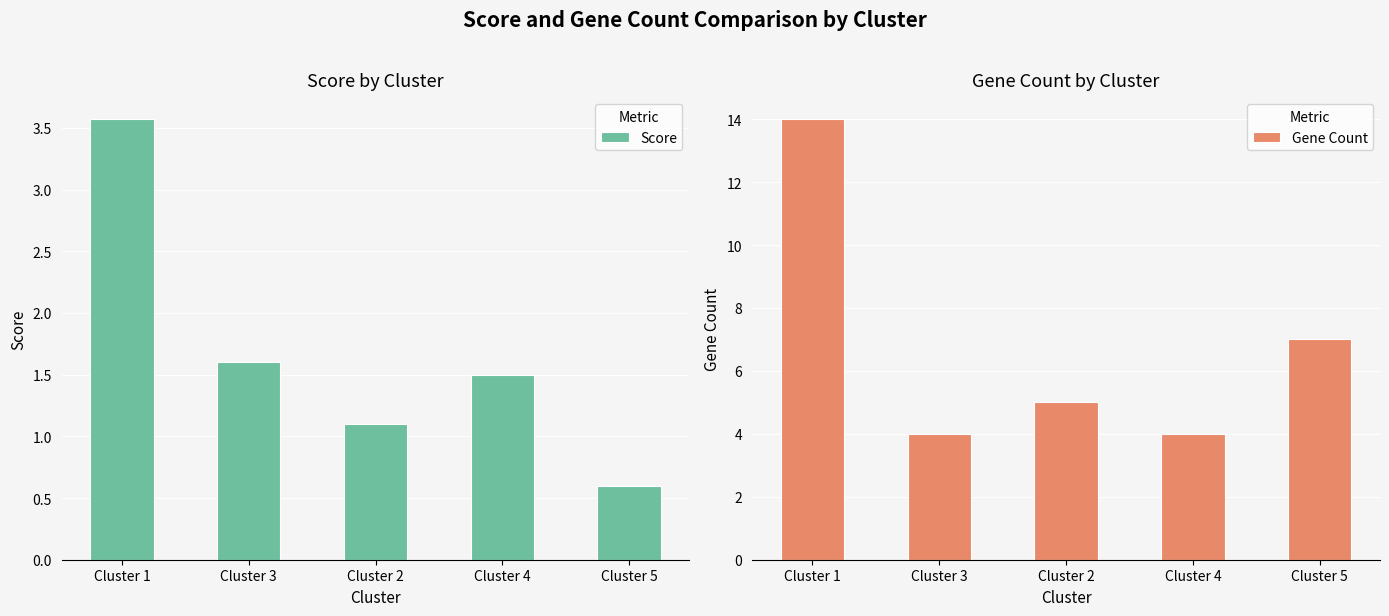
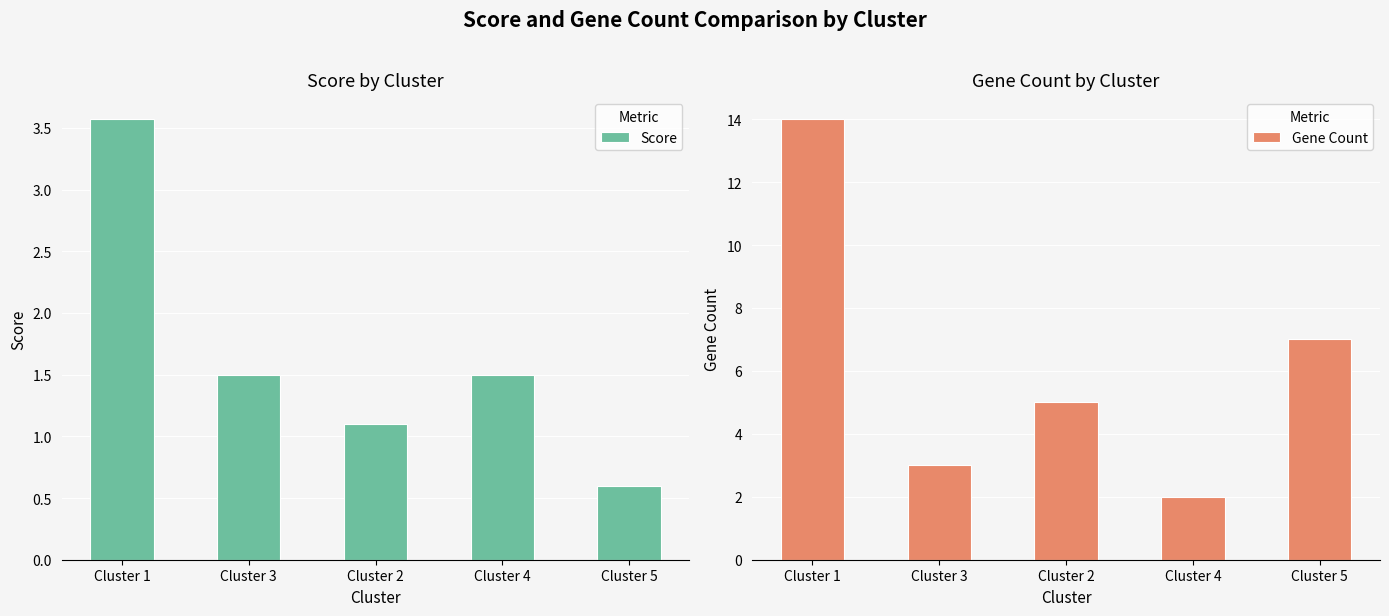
Score by Cluster, Cluster 3: 1.6 -> 1.5
Gene Count by Cluster, Cluster 3: 4 -> 3
Gene Count by Cluster, Cluster 4: 4 -> 2
